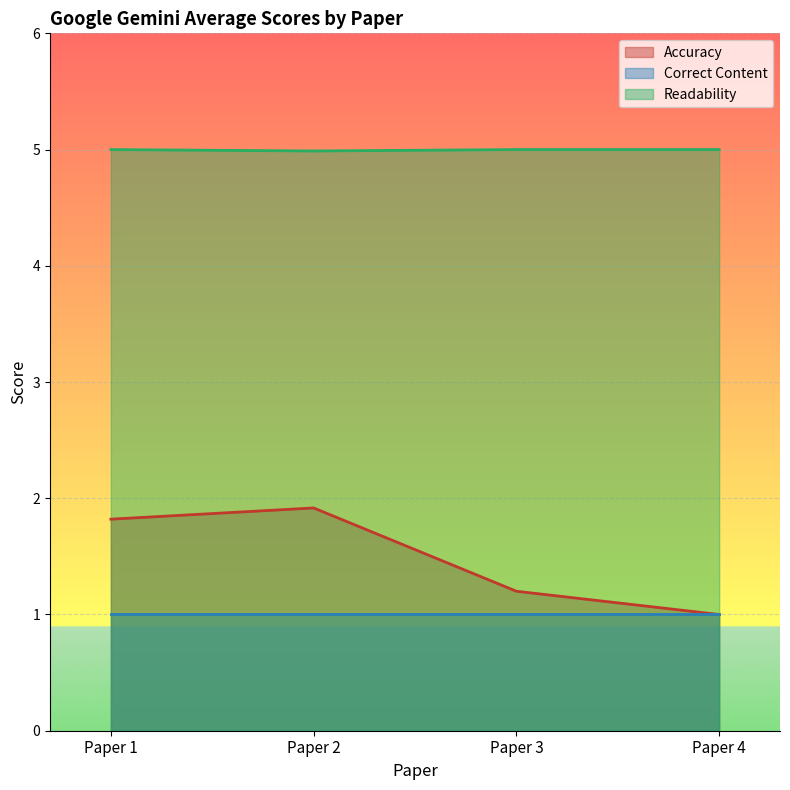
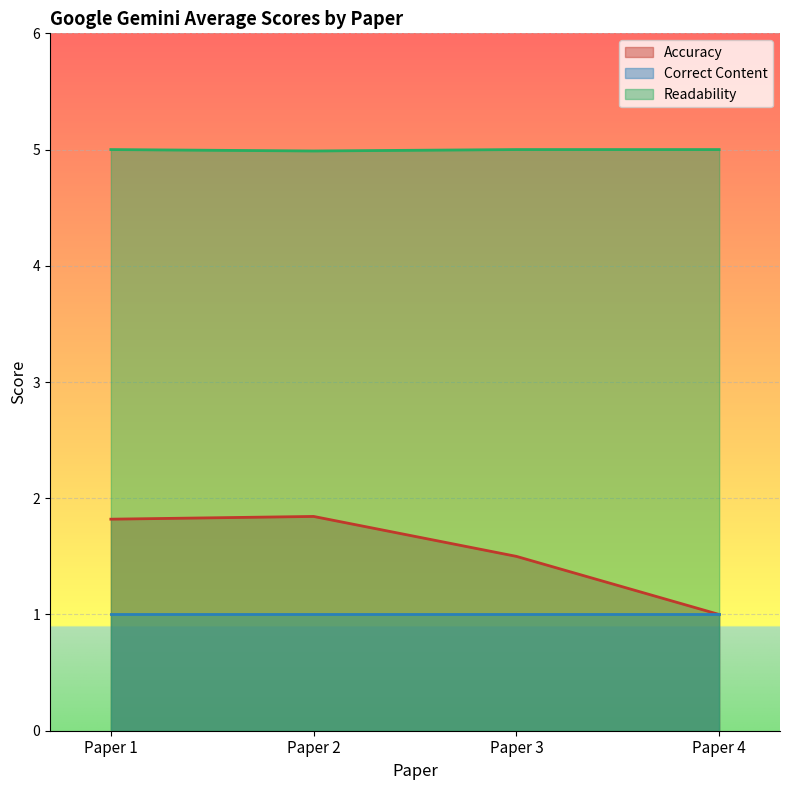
Accuracy, Paper 2: 1.92 -> 1.84
Accuracy, Paper 3: 1.2 -> 1.5
